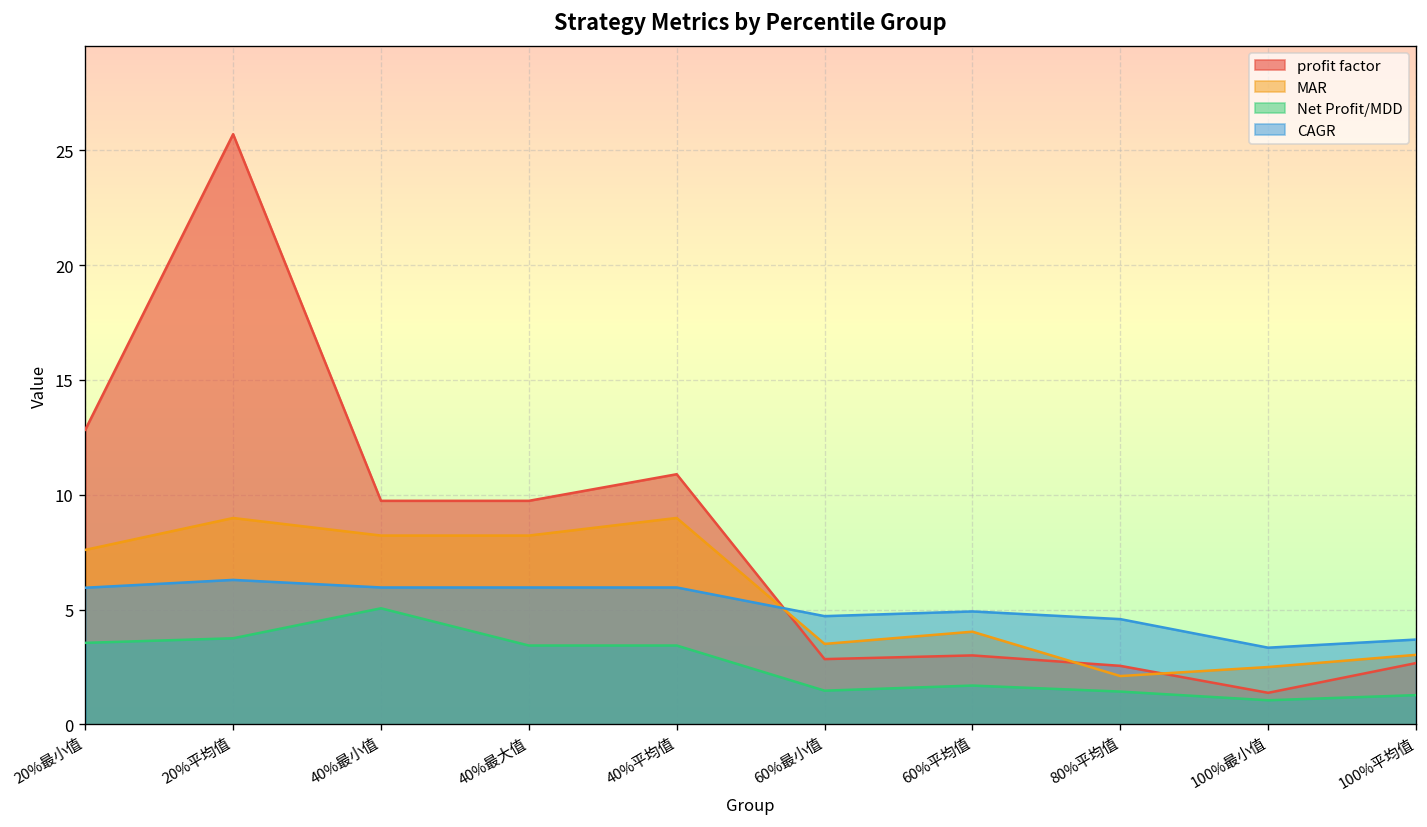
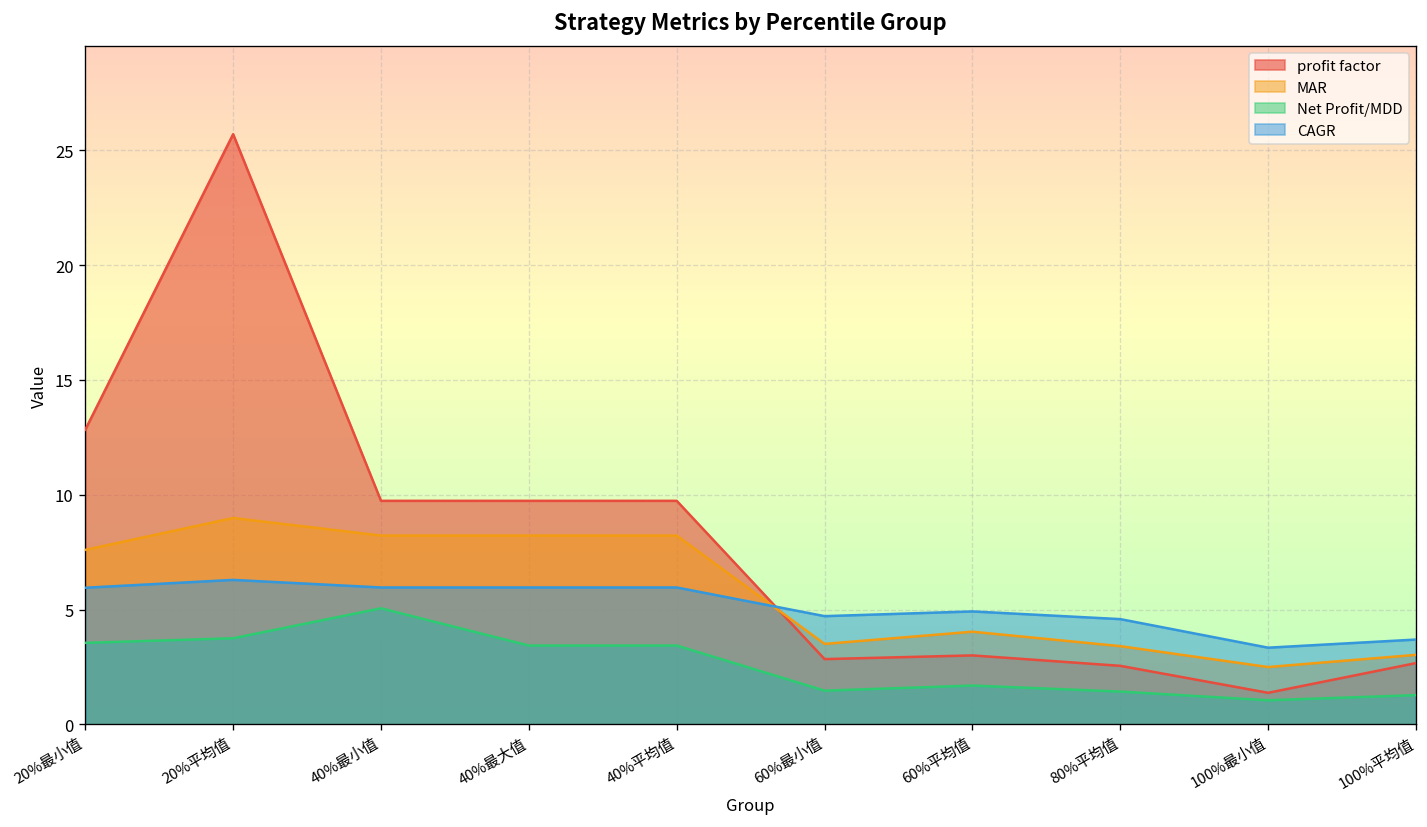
profit factor, 40%平均值: 10.9 -> 9.7
MAR, 40%平均值: 9.0 -> 8.2
MAR, 80%平均值: 2.1 -> 3.4
